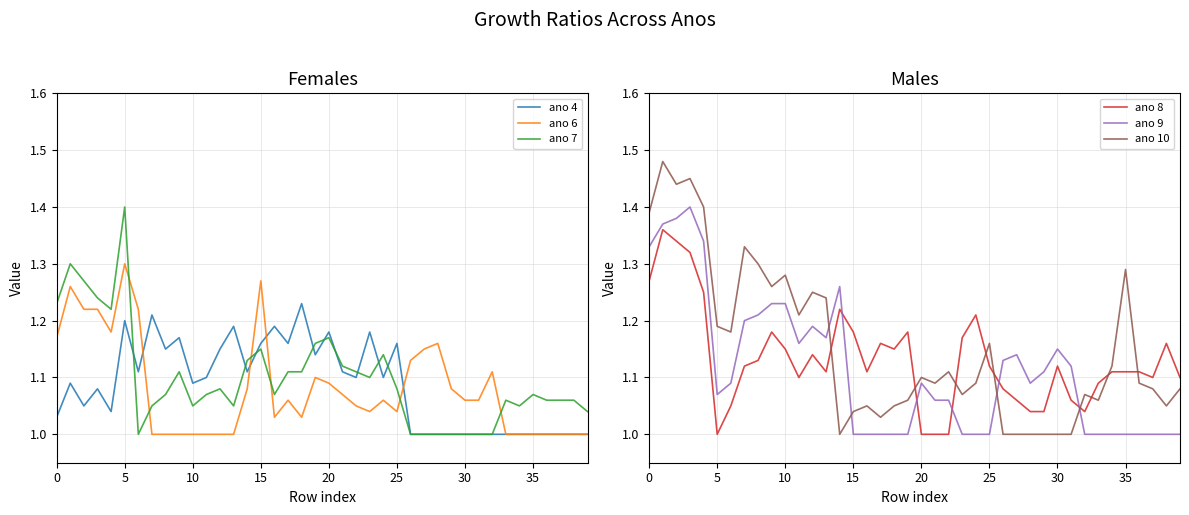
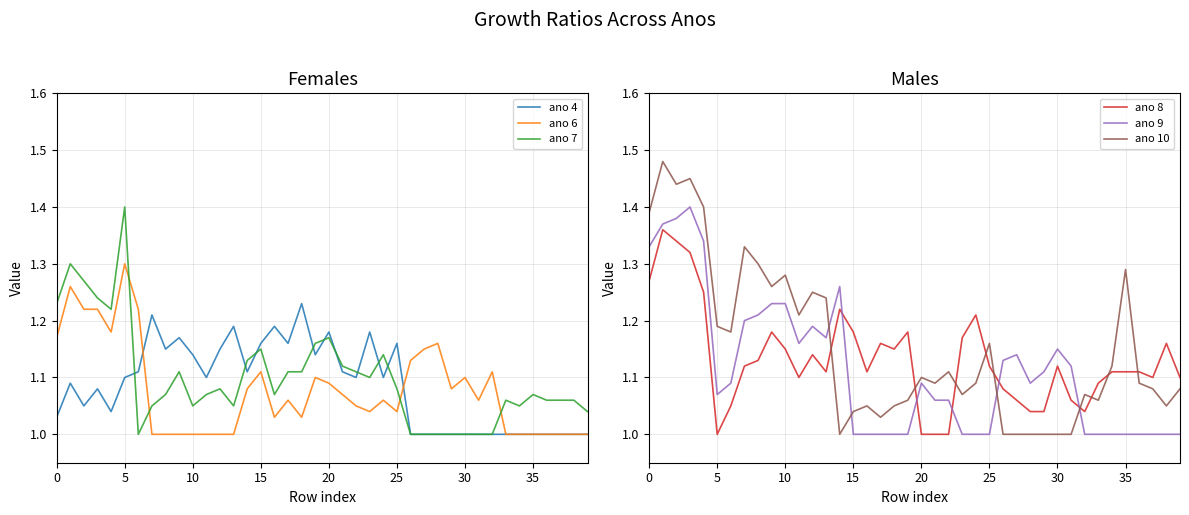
Females, ano 4, 5: 1.2 -> 1.1
Females, ano 4, 10: 1.09 -> 1.14
Females, ano 6, 15: 1.27 -> 1.11
Females, ano 6, 30: 1.06 -> 1.10
